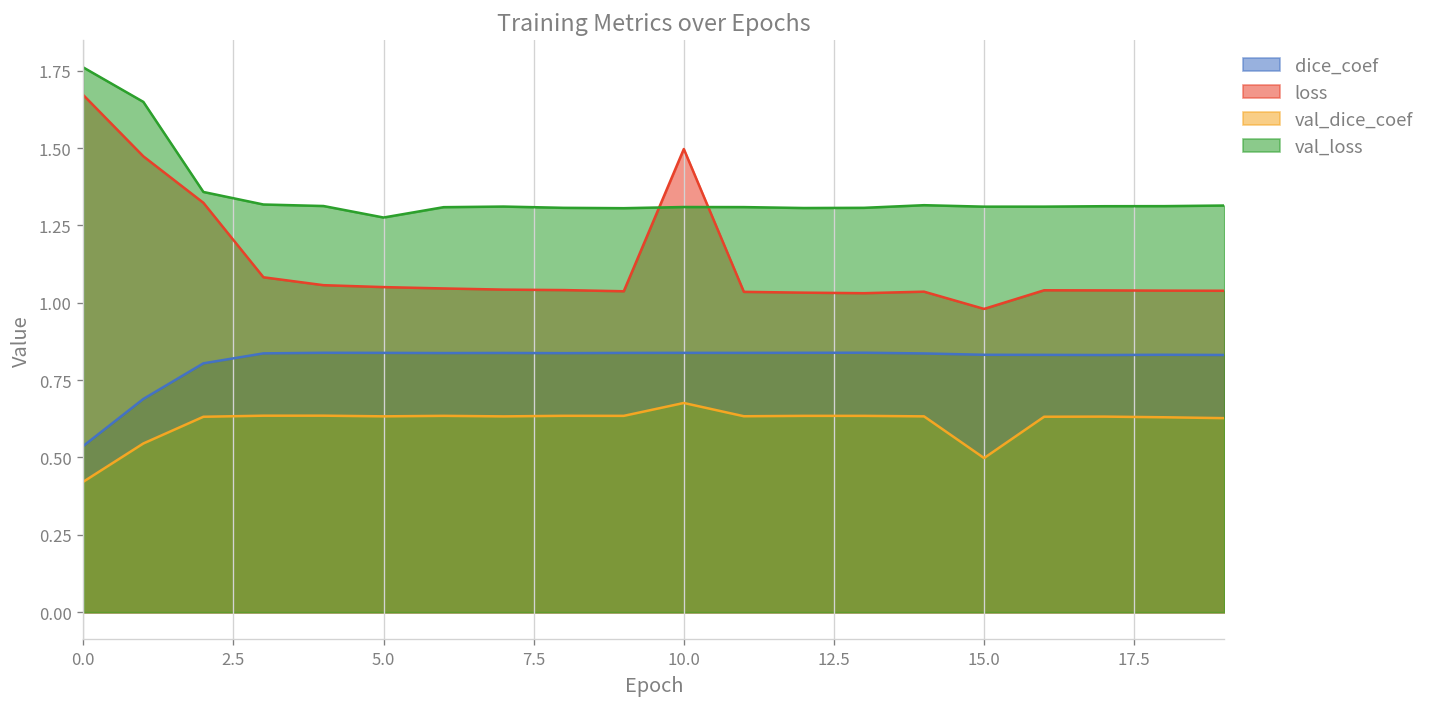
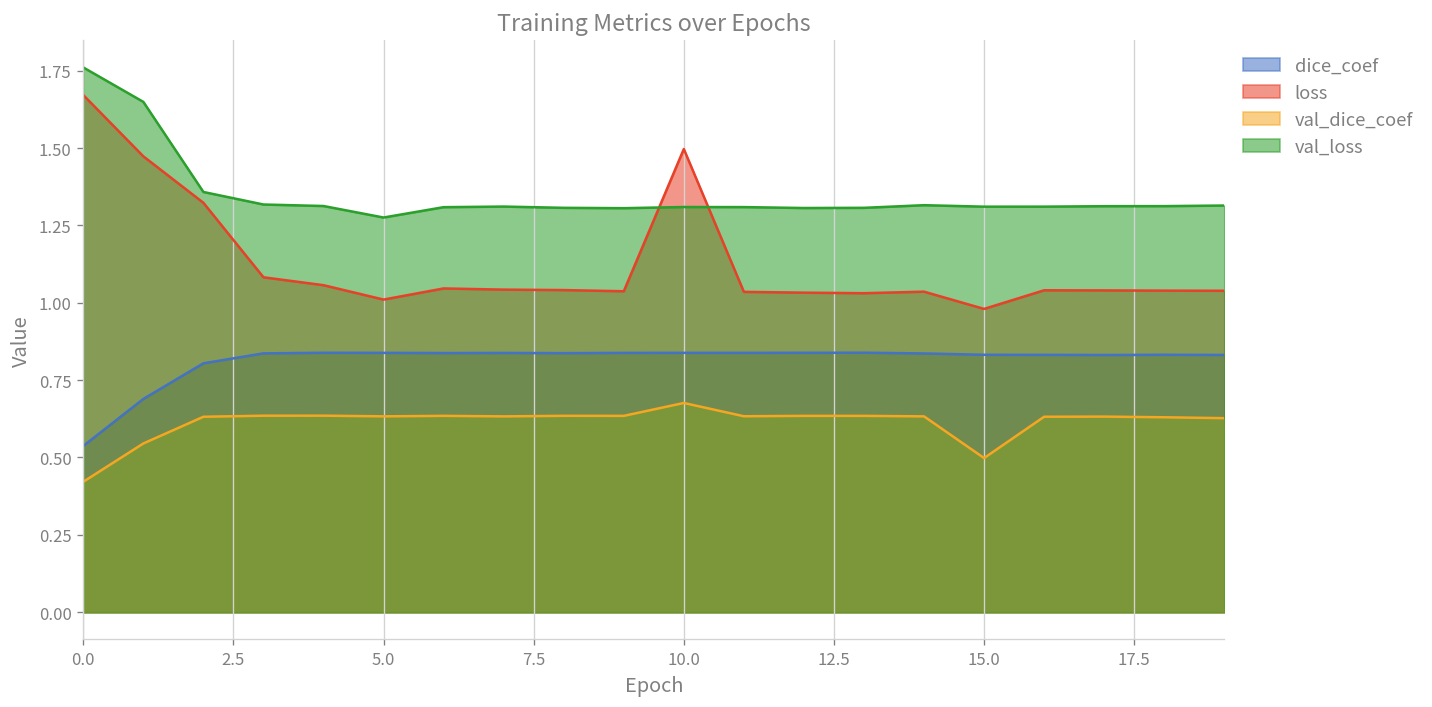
loss, 5.0: 1.05 -> 1.01
